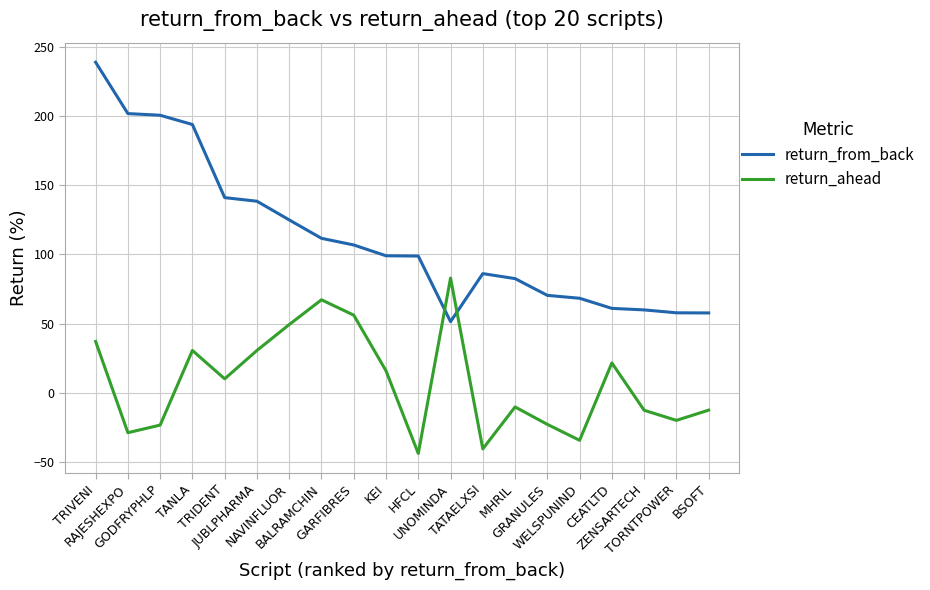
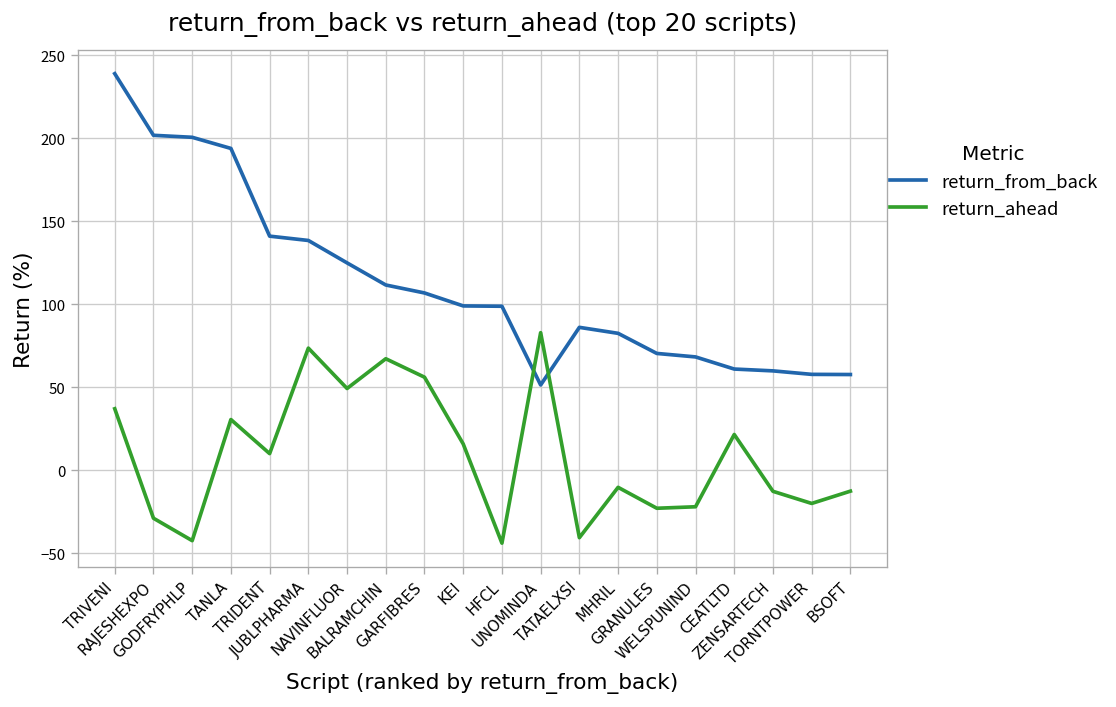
return_ahead, GODFRYPHLP: -23 -> -42
return_ahead, JUBLPHARMA: 31 -> 74
return_ahead, WELSPUNIND: -34 -> -22
